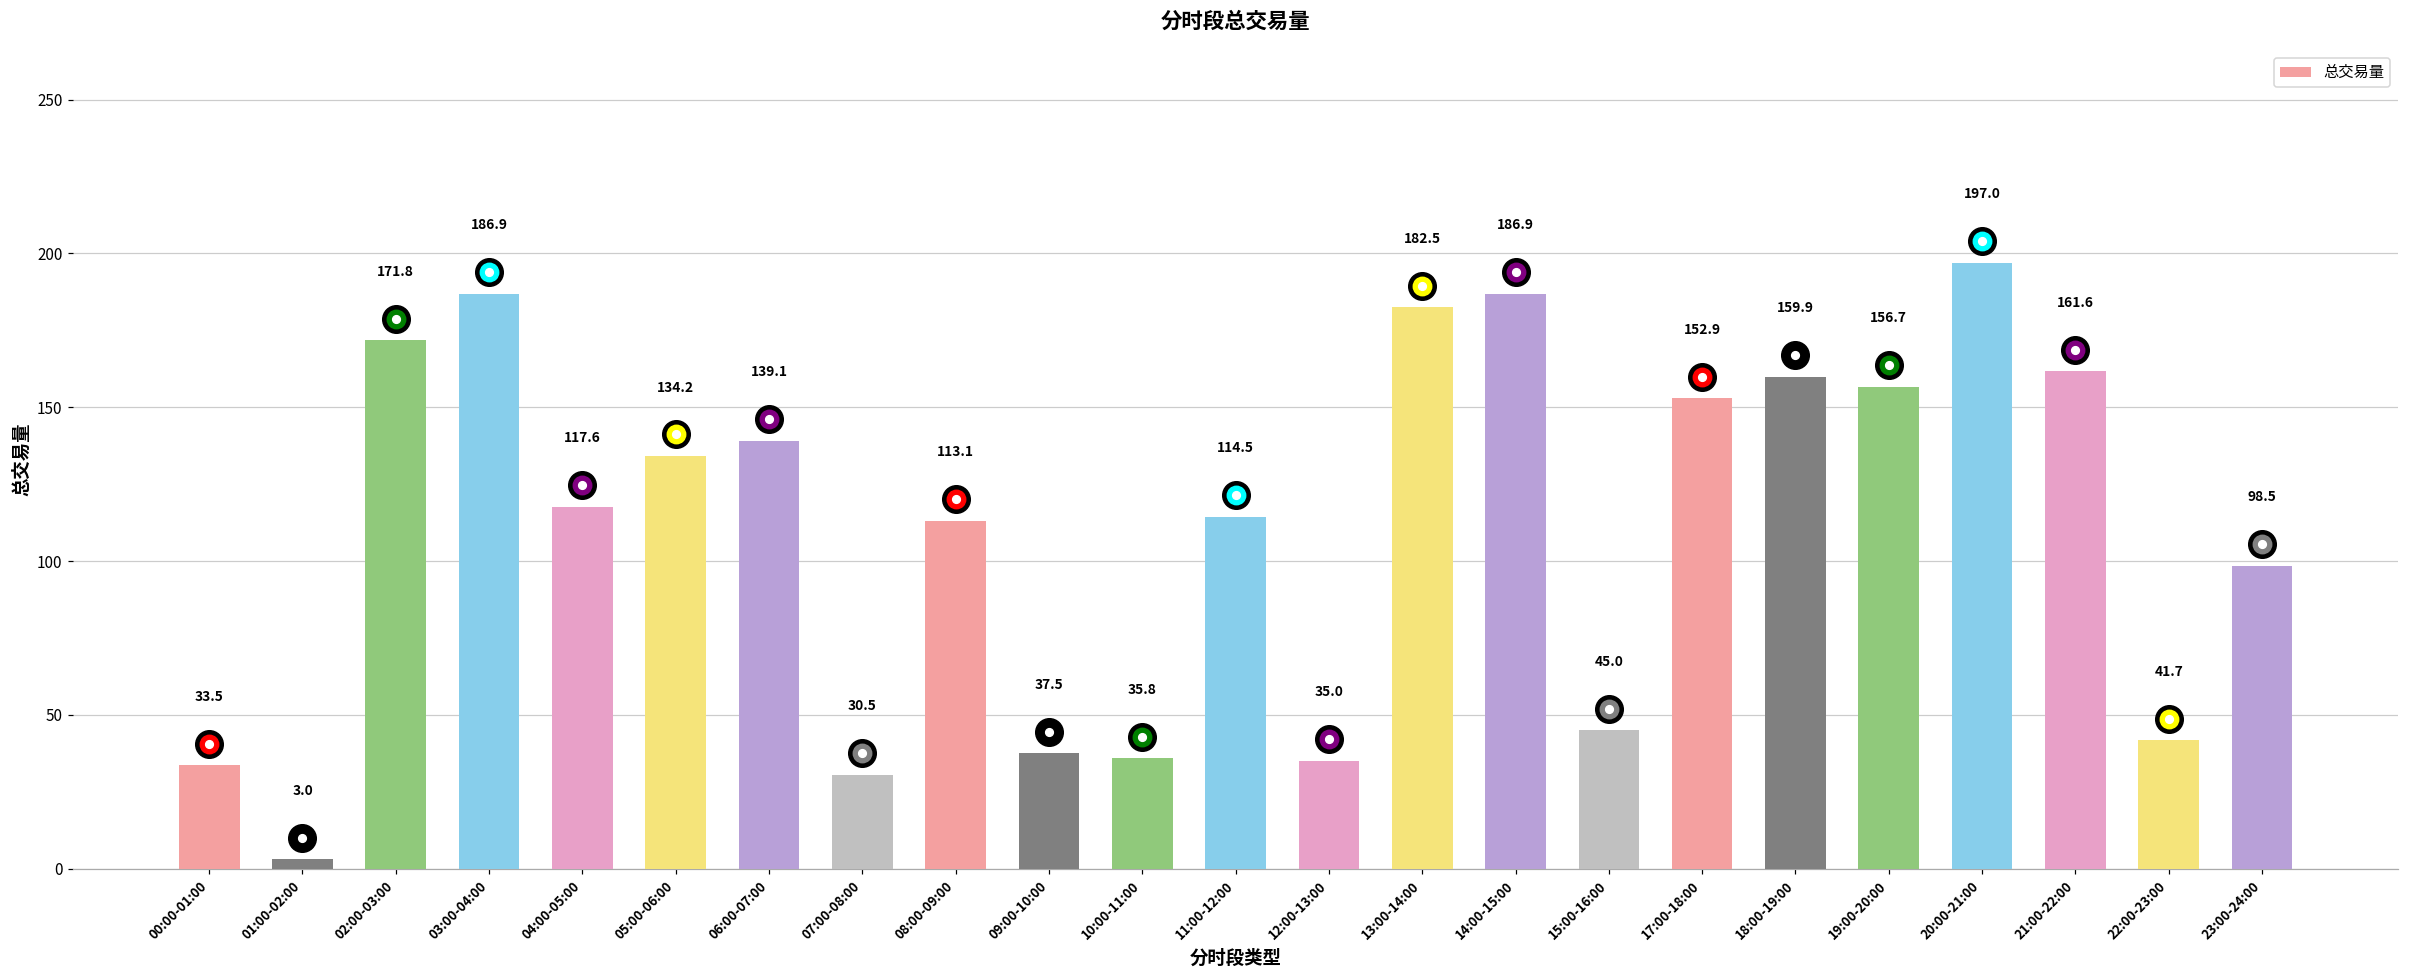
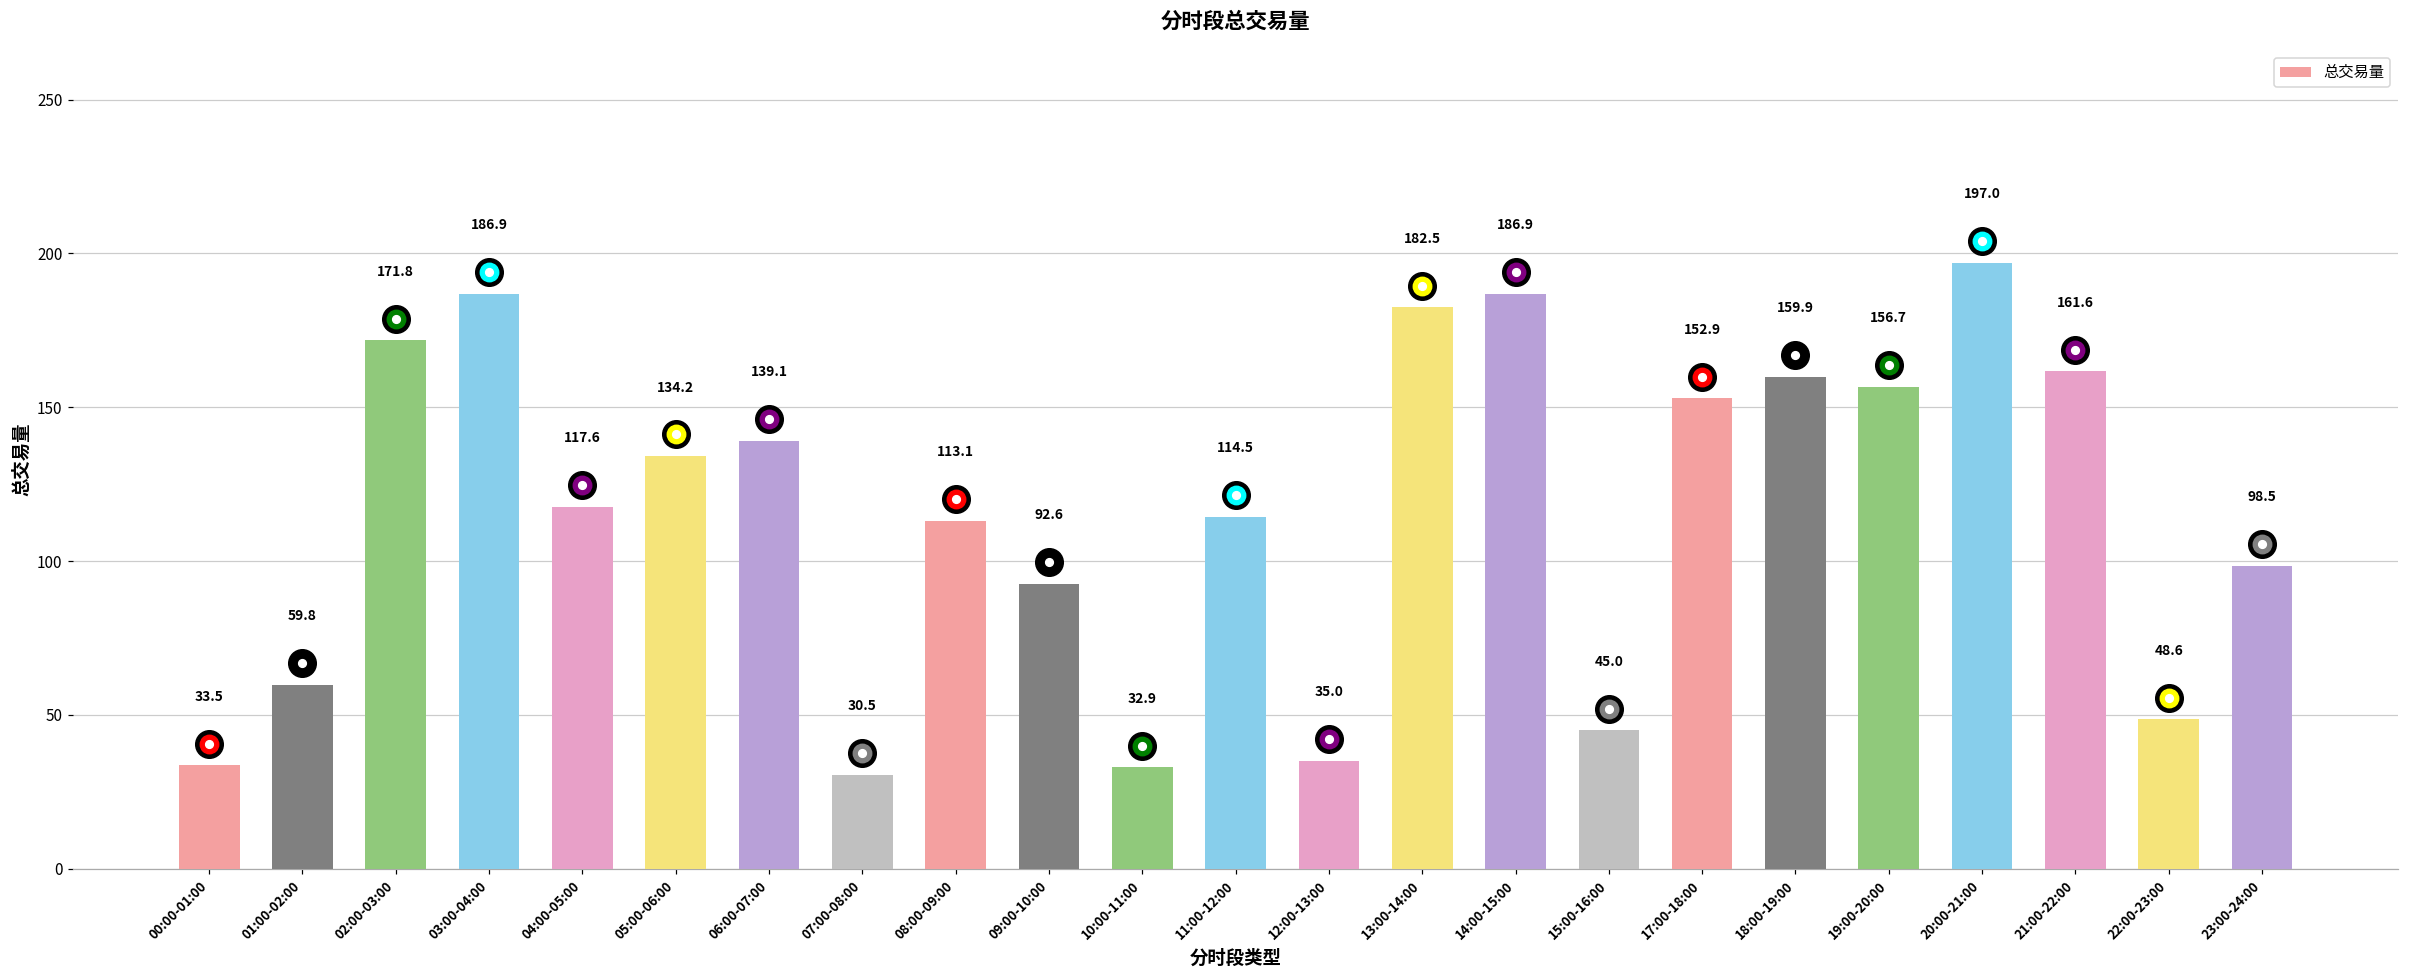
总交易量, 01:00-02:00: 3.0 -> 59.8
总交易量, 09:00-10:00: 37.5 -> 92.6
总交易量, 10:00-11:00: 35.8 -> 32.9
总交易量, 22:00-23:00: 41.7 -> 48.6
